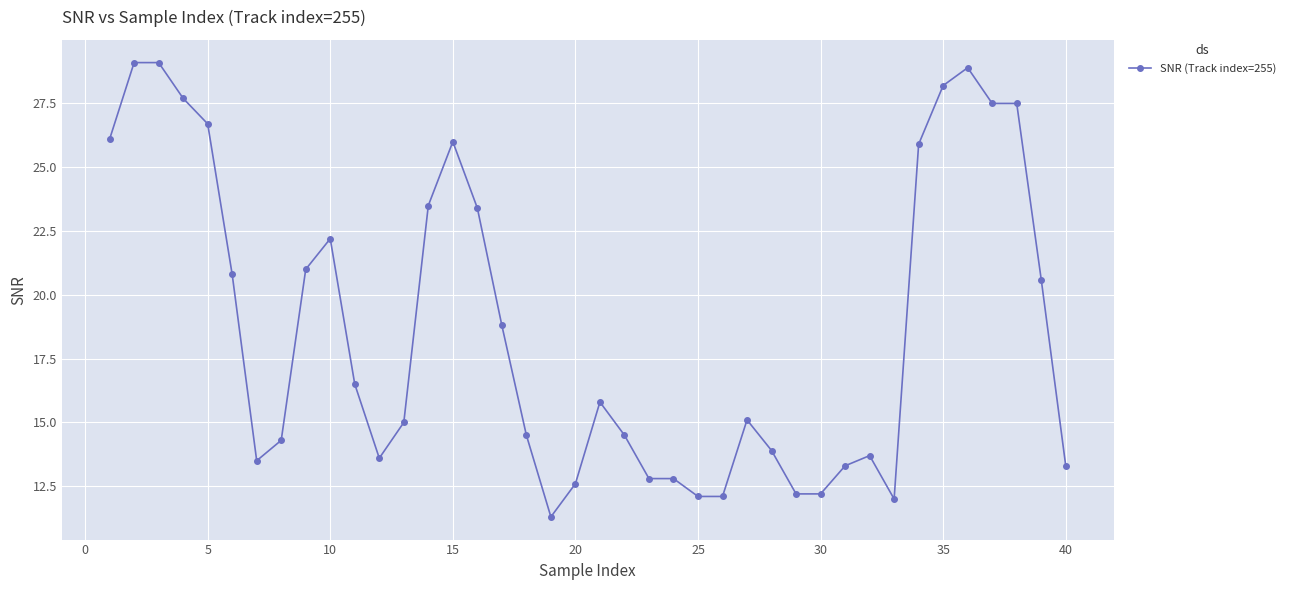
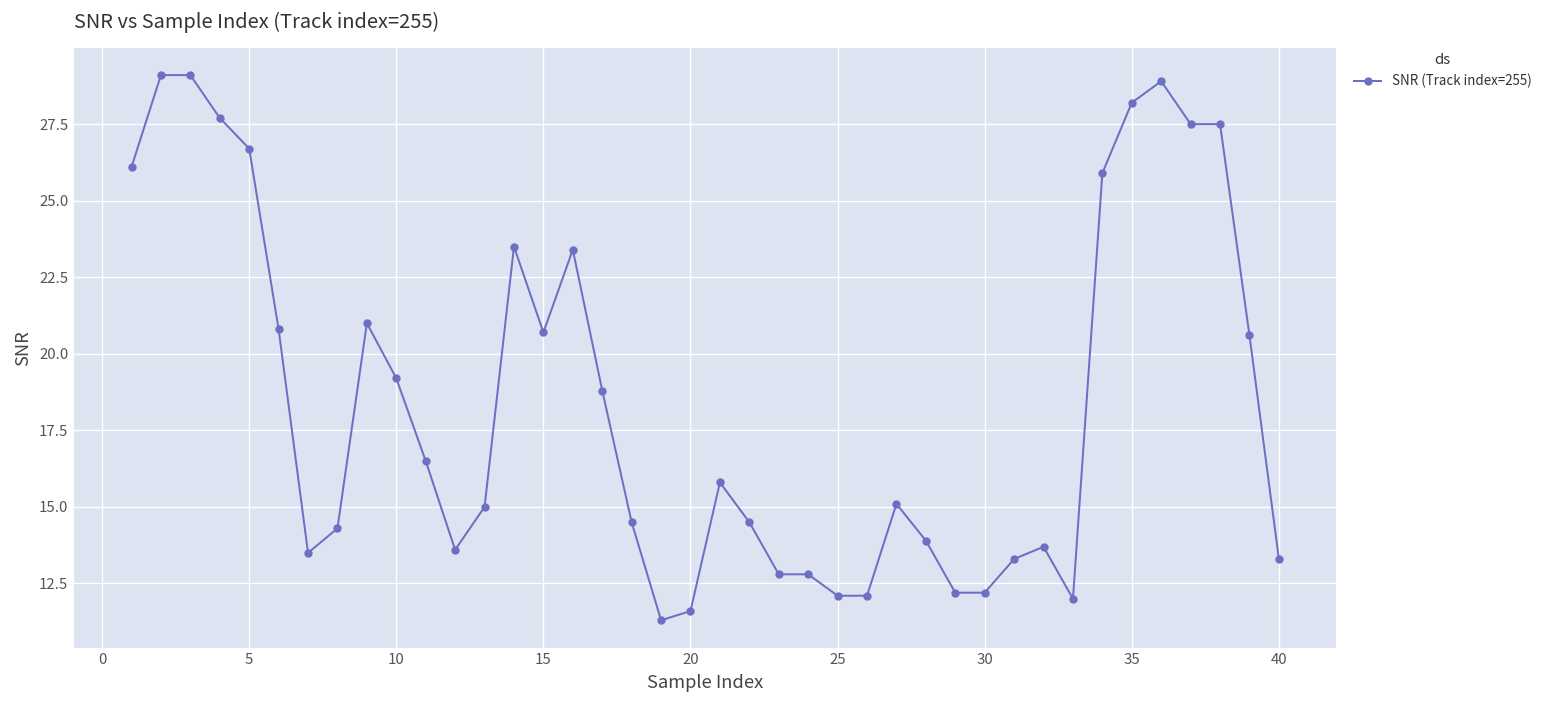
10: 22.2 -> 19.2
15: 26.0 -> 20.7
20: 12.6 -> 11.6
